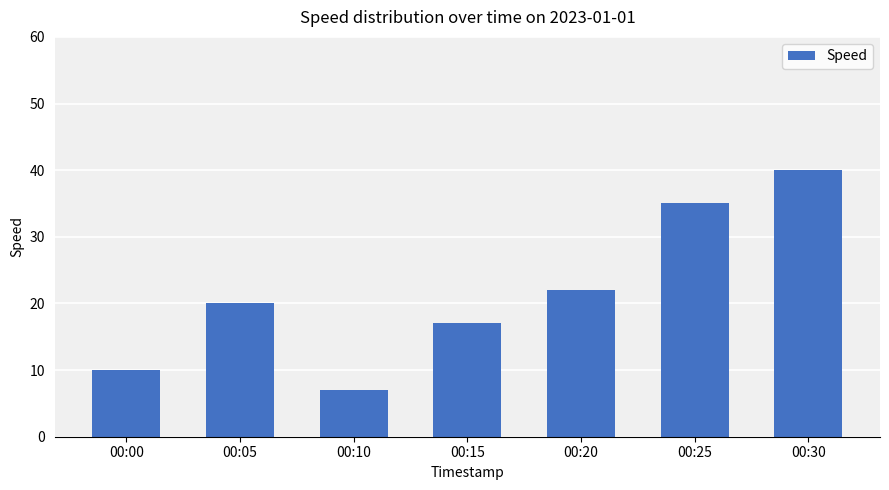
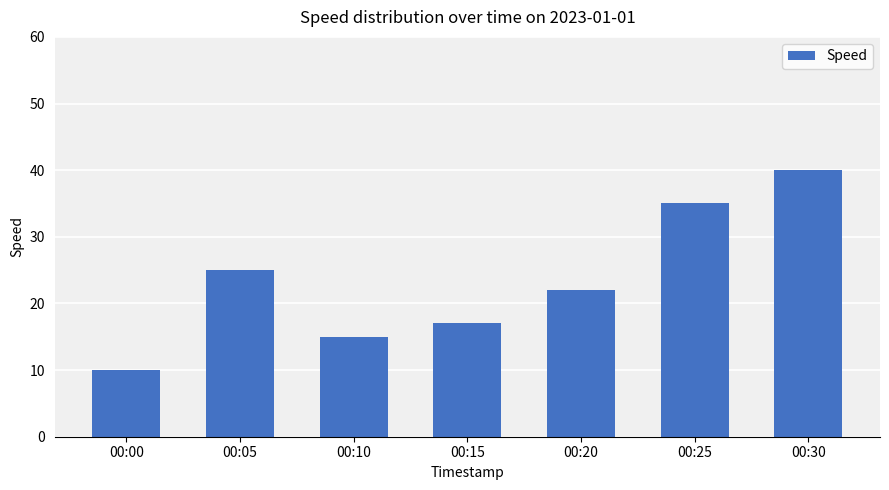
00:05: 20 -> 25
00:10: 7 -> 15
